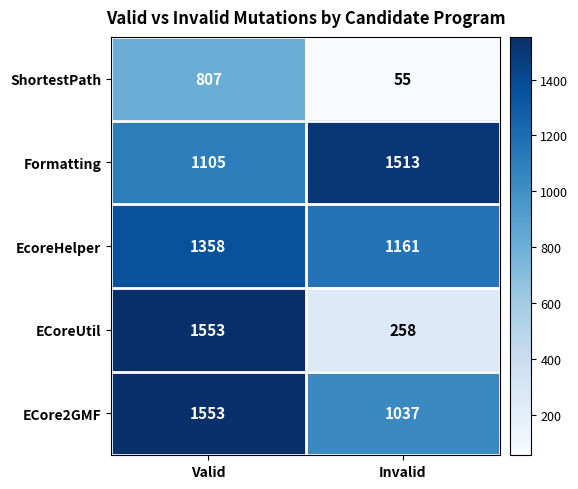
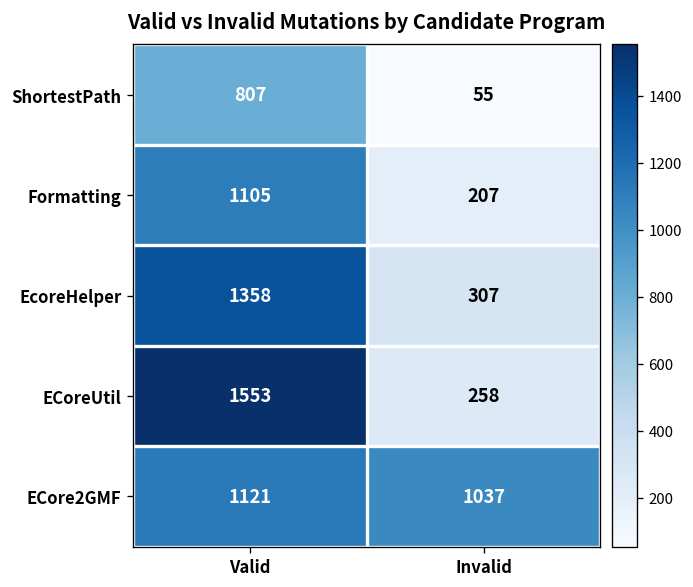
Formatting, Invalid: 1513 -> 207
EcoreHelper, Invalid: 1161 -> 307
ECore2GMF, Valid: 1553 -> 1121
